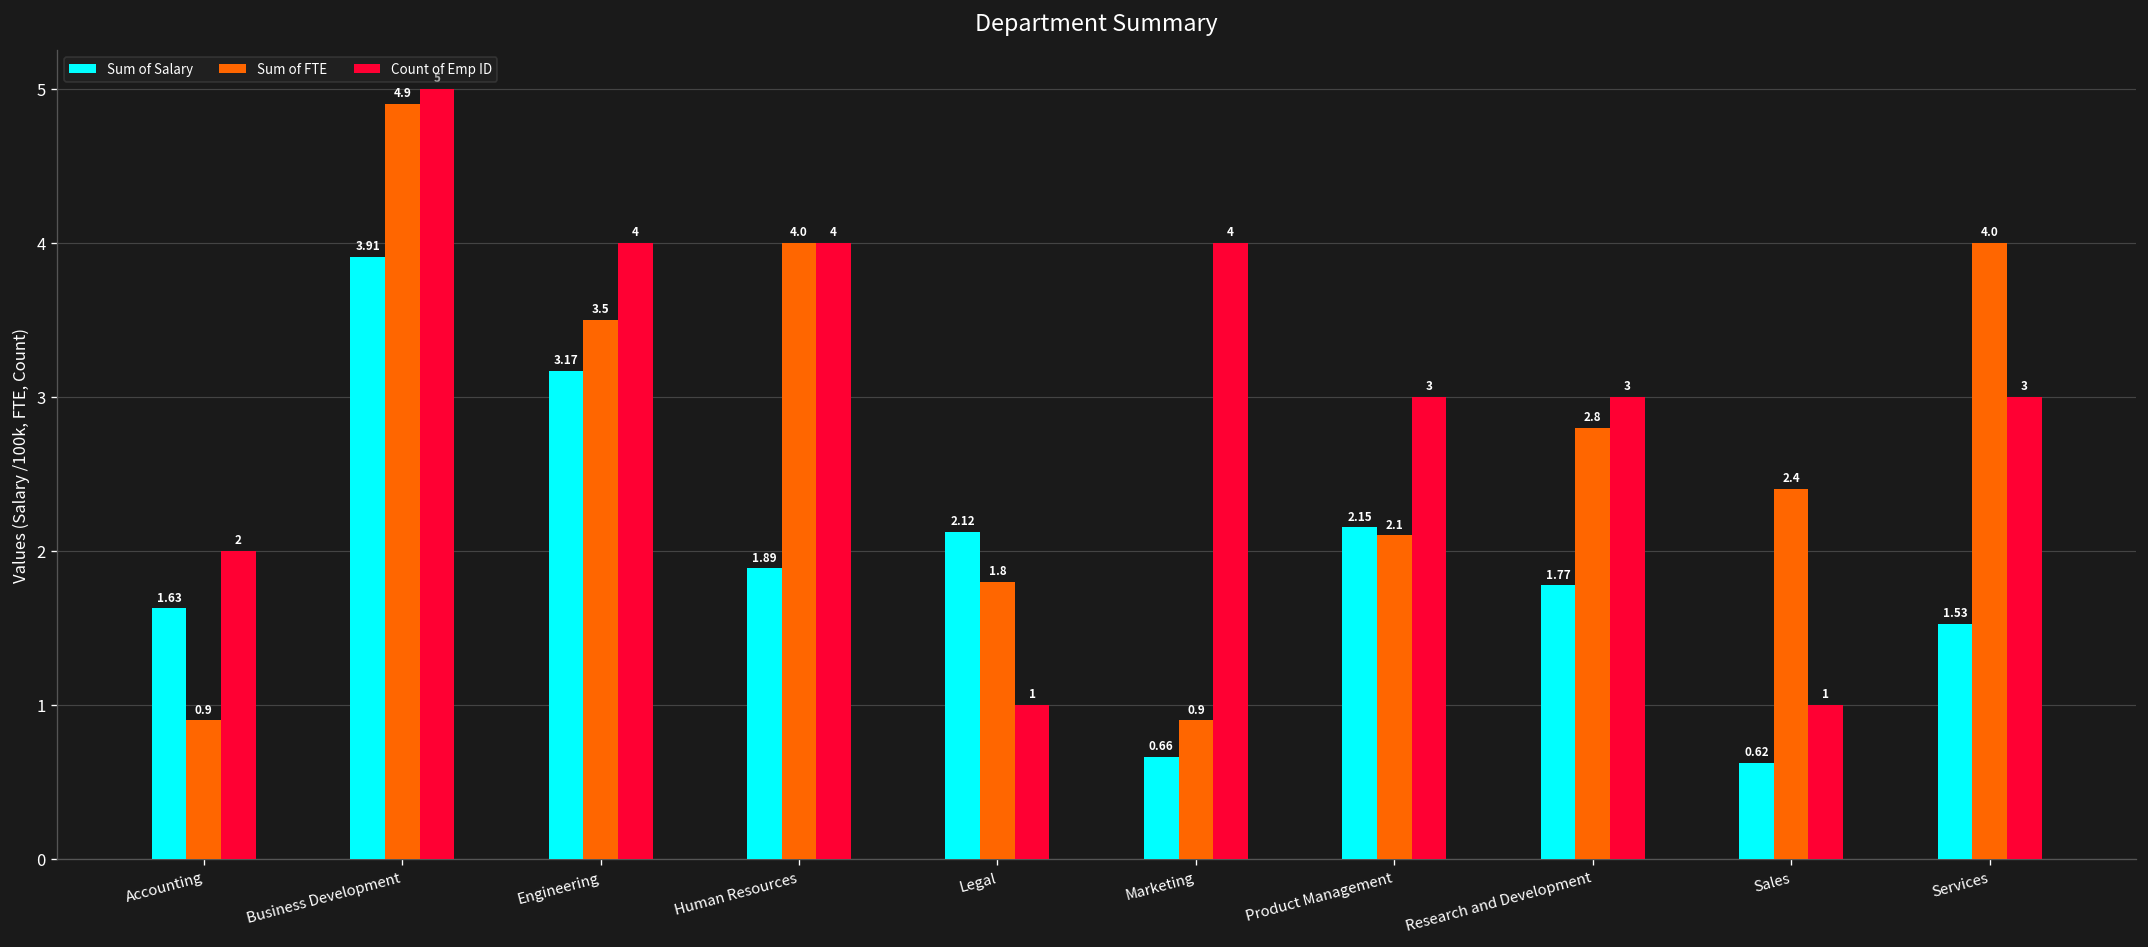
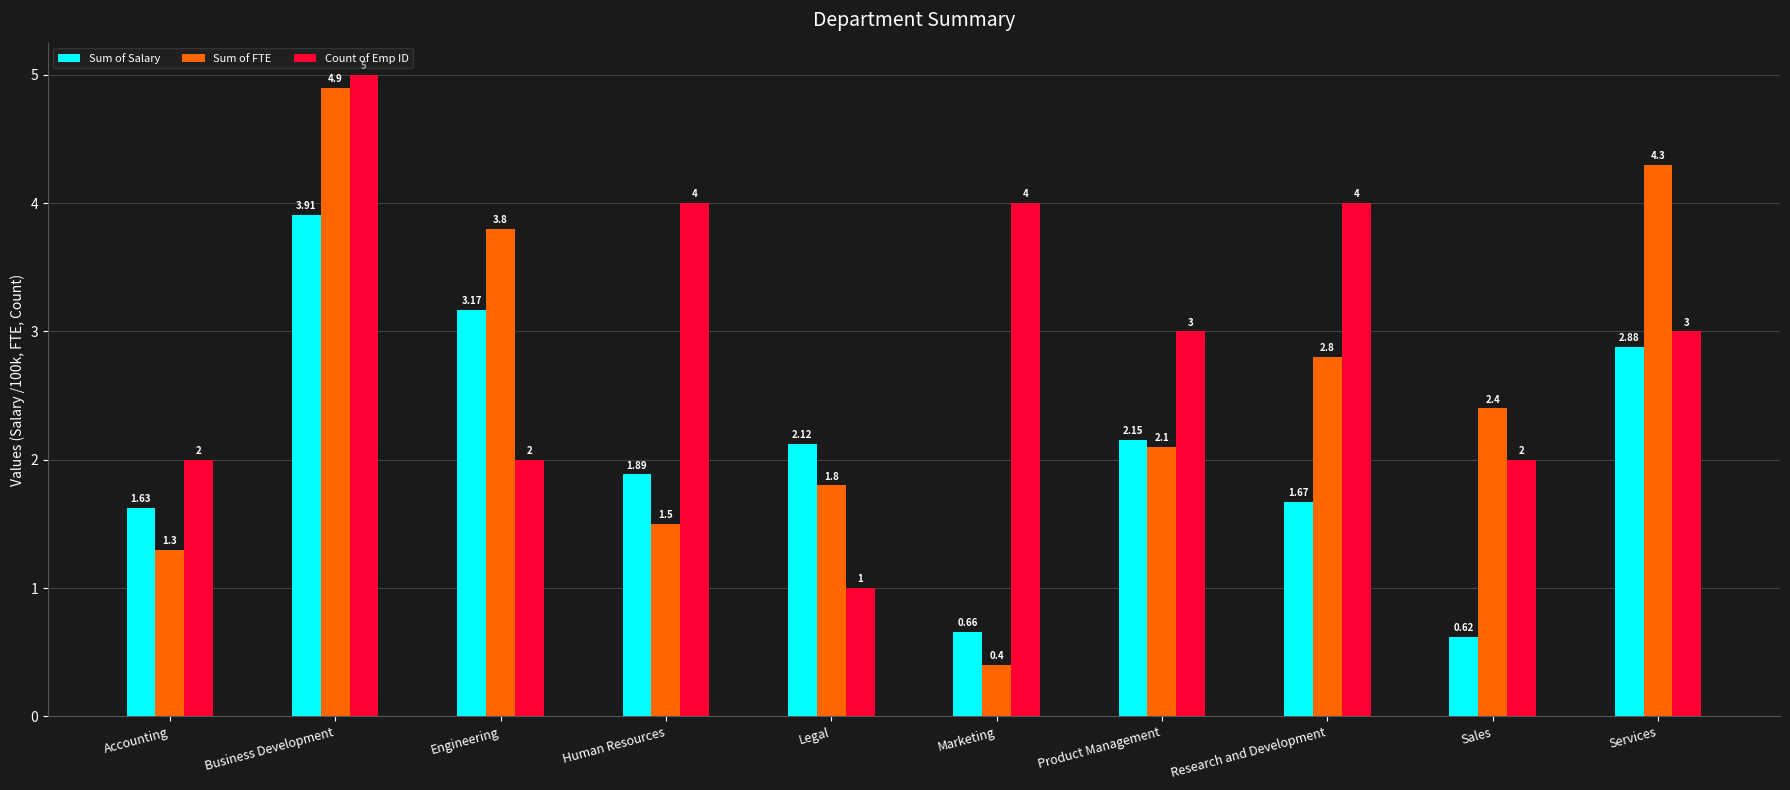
Sum of FTE, Accounting: 0.9 -> 1.3
Sum of FTE, Engineering: 3.5 -> 3.8
Count of Emp ID, Engineering: 4 -> 2
Sum of FTE, Human Resources: 4.0 -> 1.5
Sum of FTE, Marketing: 0.9 -> 0.4
Sum of Salary, Research and Development: 1.77 -> 1.67
Count of Emp ID, Research and Development: 3 -> 4
Count of Emp ID, Sales: 1 -> 2
Sum of Salary, Services: 1.53 -> 2.88
Sum of FTE, Services: 4.0 -> 4.3
